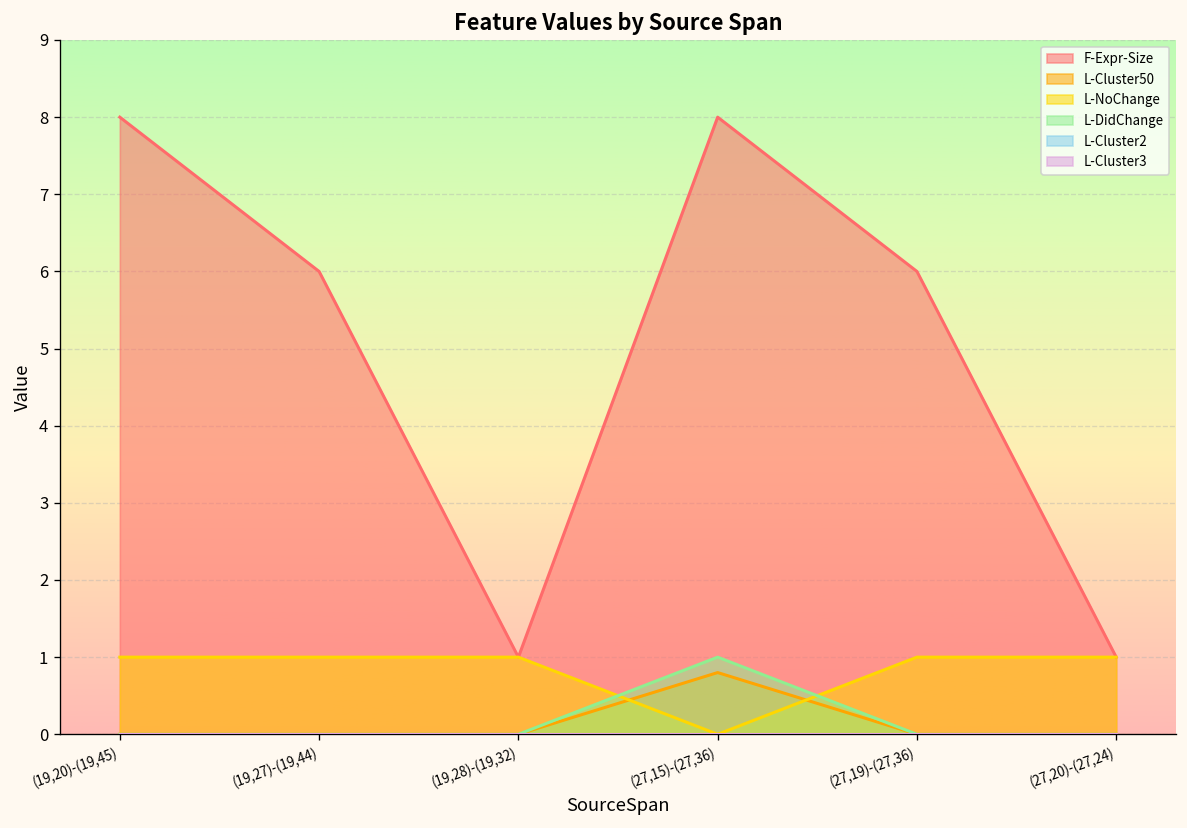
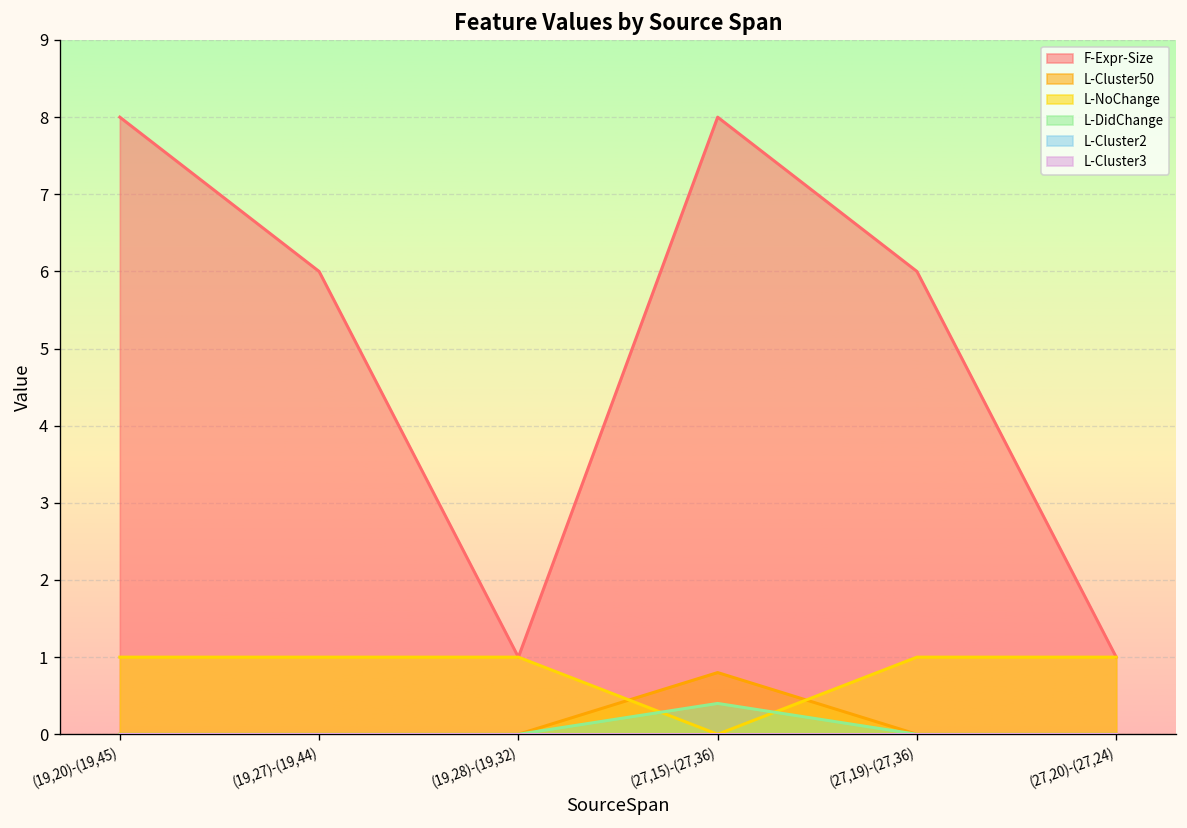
L-DidChange, (27,15)-(27,36): 1.0 -> 0.4
